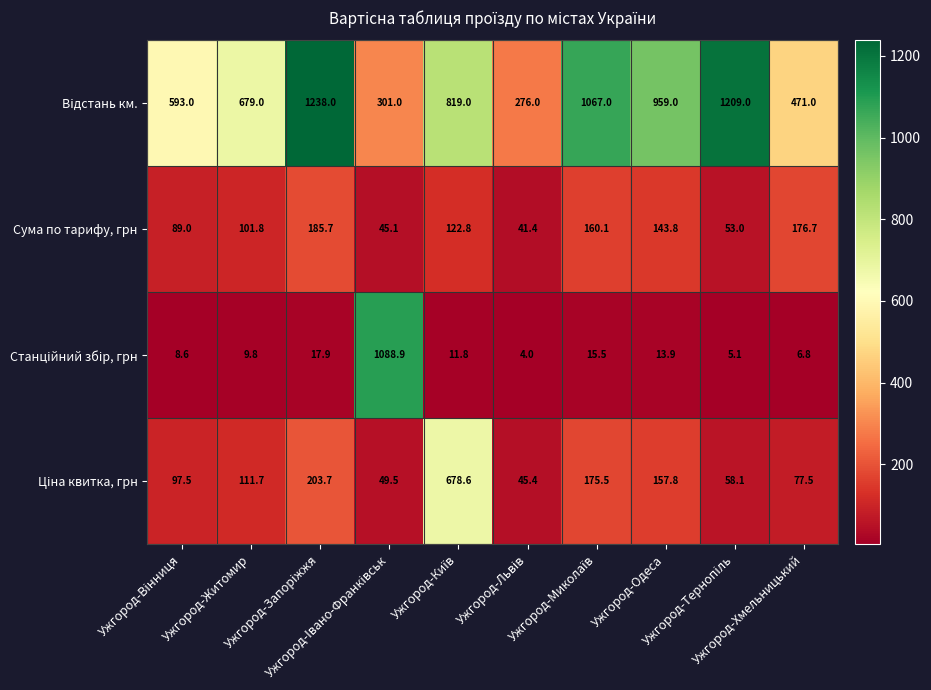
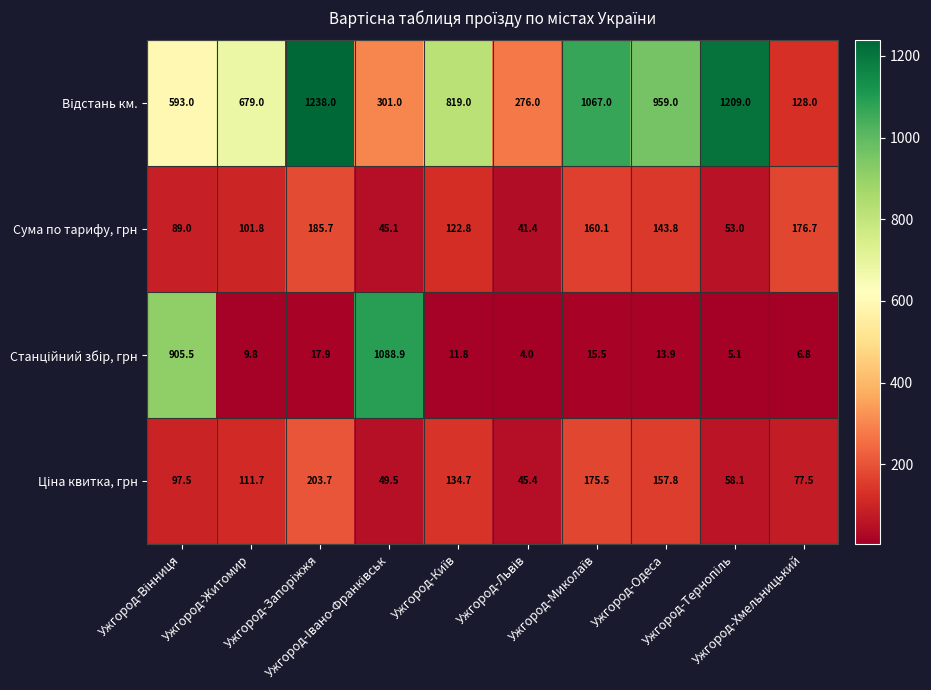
Відстань км., Ужгород-Хмельницький: 471.0 -> 128.0
Станційний збір, грн, Ужгород-Вінниця: 8.6 -> 905.5
Ціна квитка, грн, Ужгород-Київ: 678.6 -> 134.7
